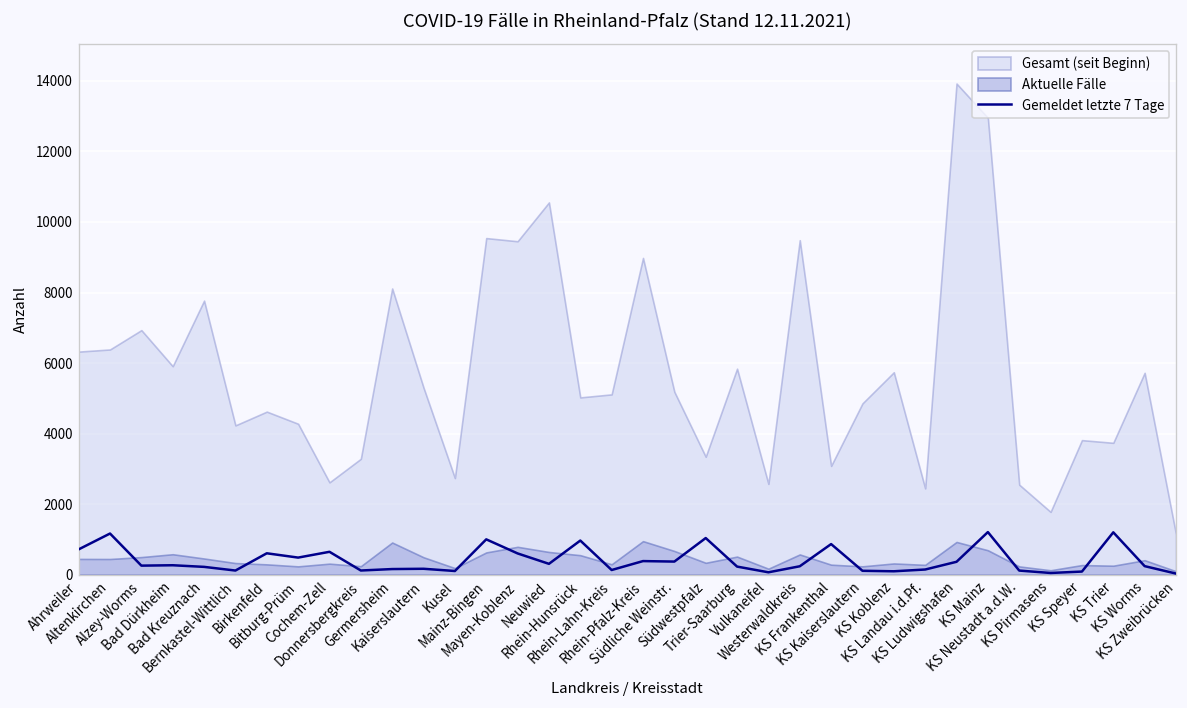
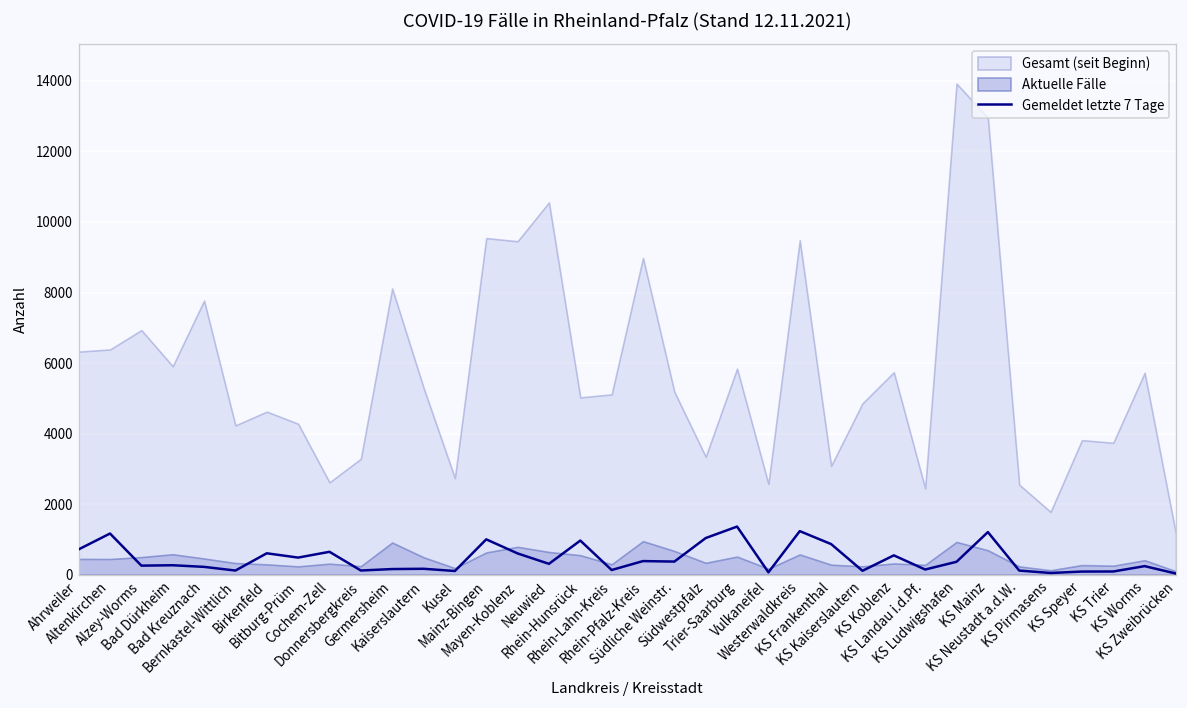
Gemeldet letzte 7 Tage, Trier-Saarburg: 200 -> 1400
Gemeldet letzte 7 Tage, Westerwaldkreis: 200 -> 1200
Gemeldet letzte 7 Tage, KS Koblenz: 100 -> 600
Gemeldet letzte 7 Tage, KS Trier: 1200 -> 100
